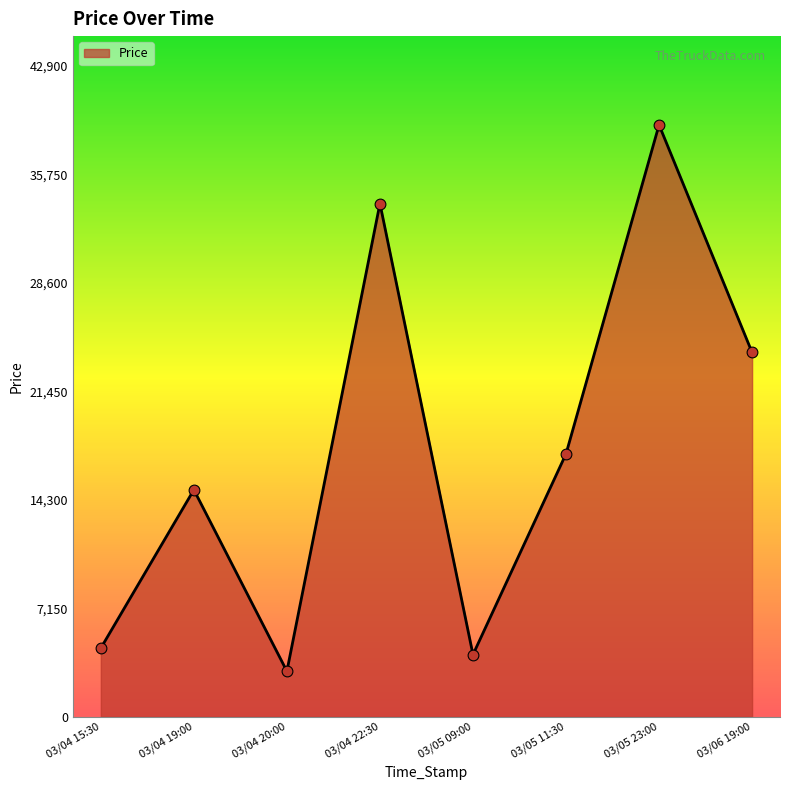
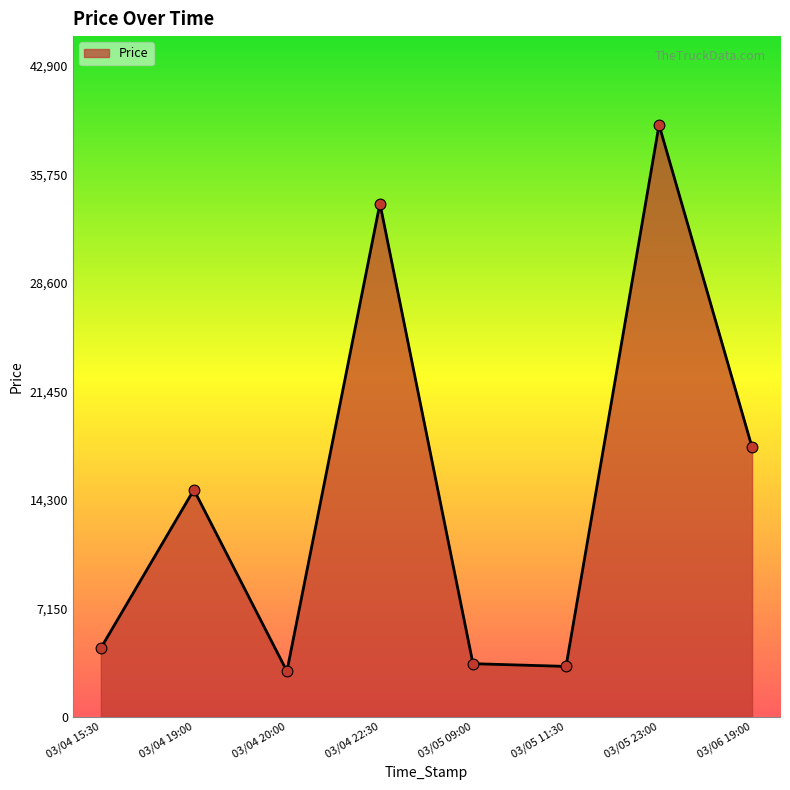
03/05 09:00: 4,100 -> 3,500
03/05 11:30: 17,300 -> 3,300
03/06 19:00: 24,000 -> 17,800
